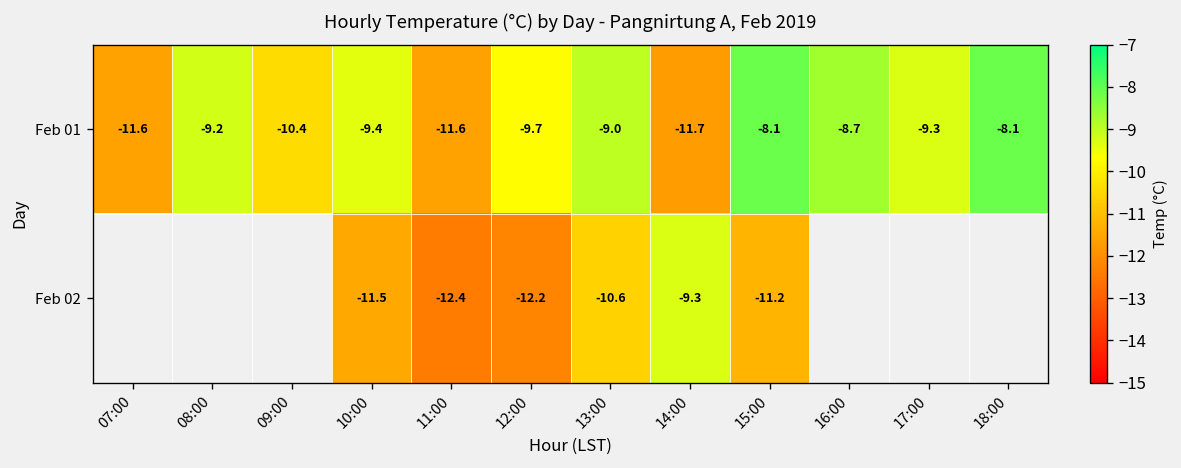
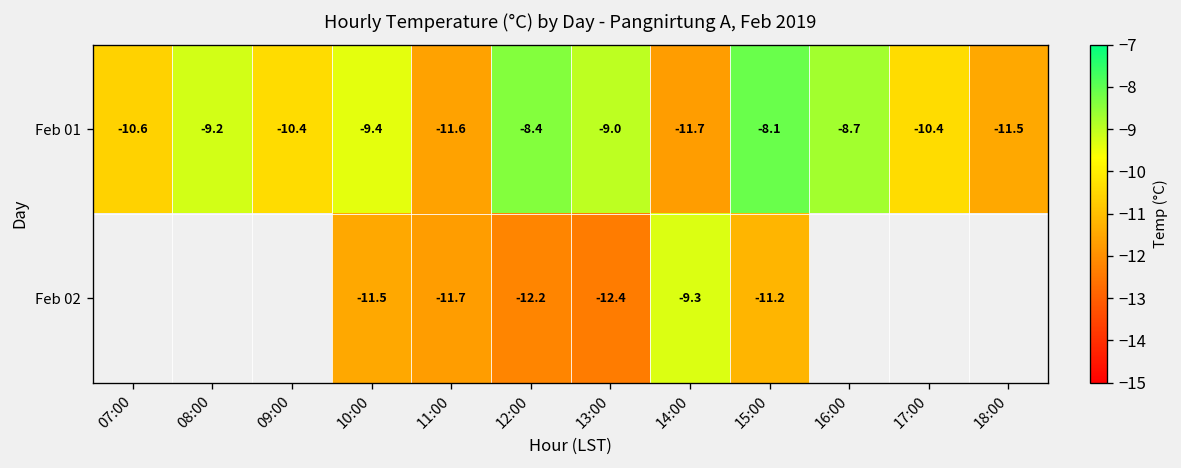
Feb 01, 07:00: -11.6 -> -10.6
Feb 01, 12:00: -9.7 -> -8.4
Feb 01, 17:00: -9.3 -> -10.4
Feb 01, 18:00: -8.1 -> -11.5
Feb 02, 11:00: -12.4 -> -11.7
Feb 02, 13:00: -10.6 -> -12.4
